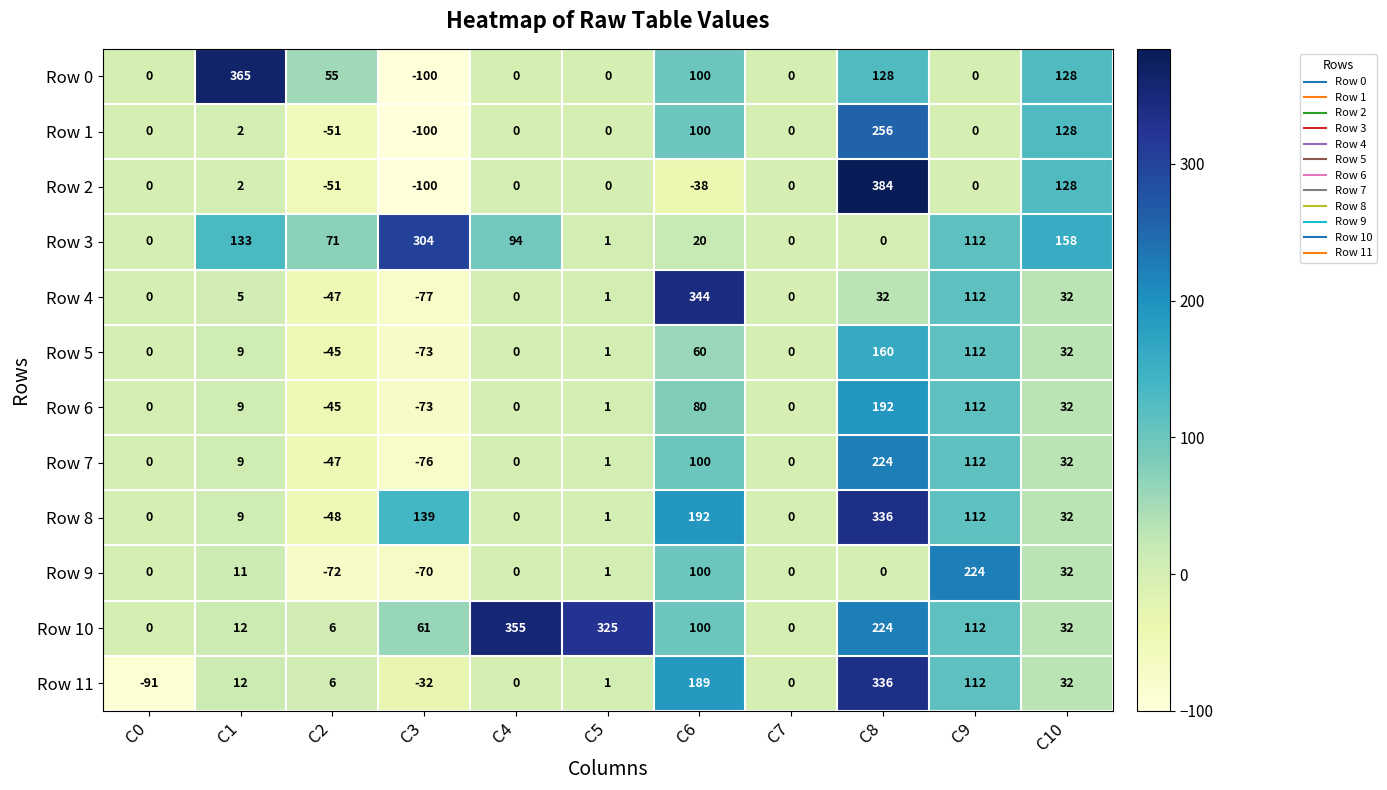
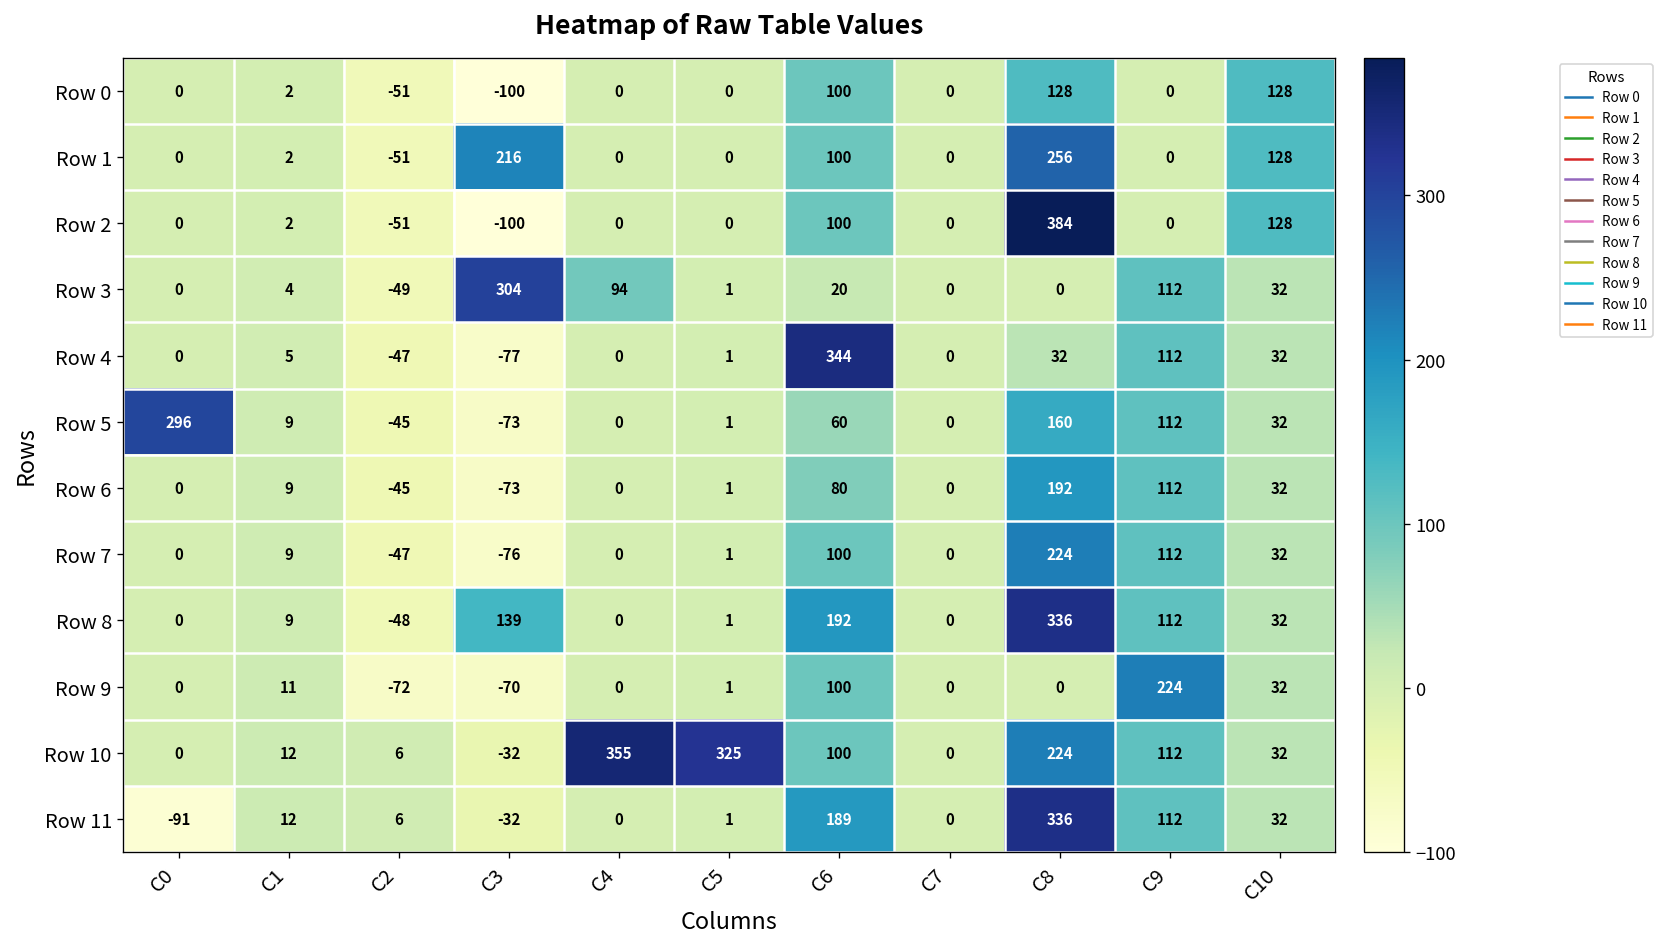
Row 0, C1: 365 -> 2
Row 0, C2: 55 -> -51
Row 1, C3: -100 -> 216
Row 2, C6: -38 -> 100
Row 3, C1: 133 -> 4
Row 3, C2: 71 -> -49
Row 3, C10: 158 -> 32
Row 5, C0: 0 -> 296
Row 10, C3: 61 -> -32
